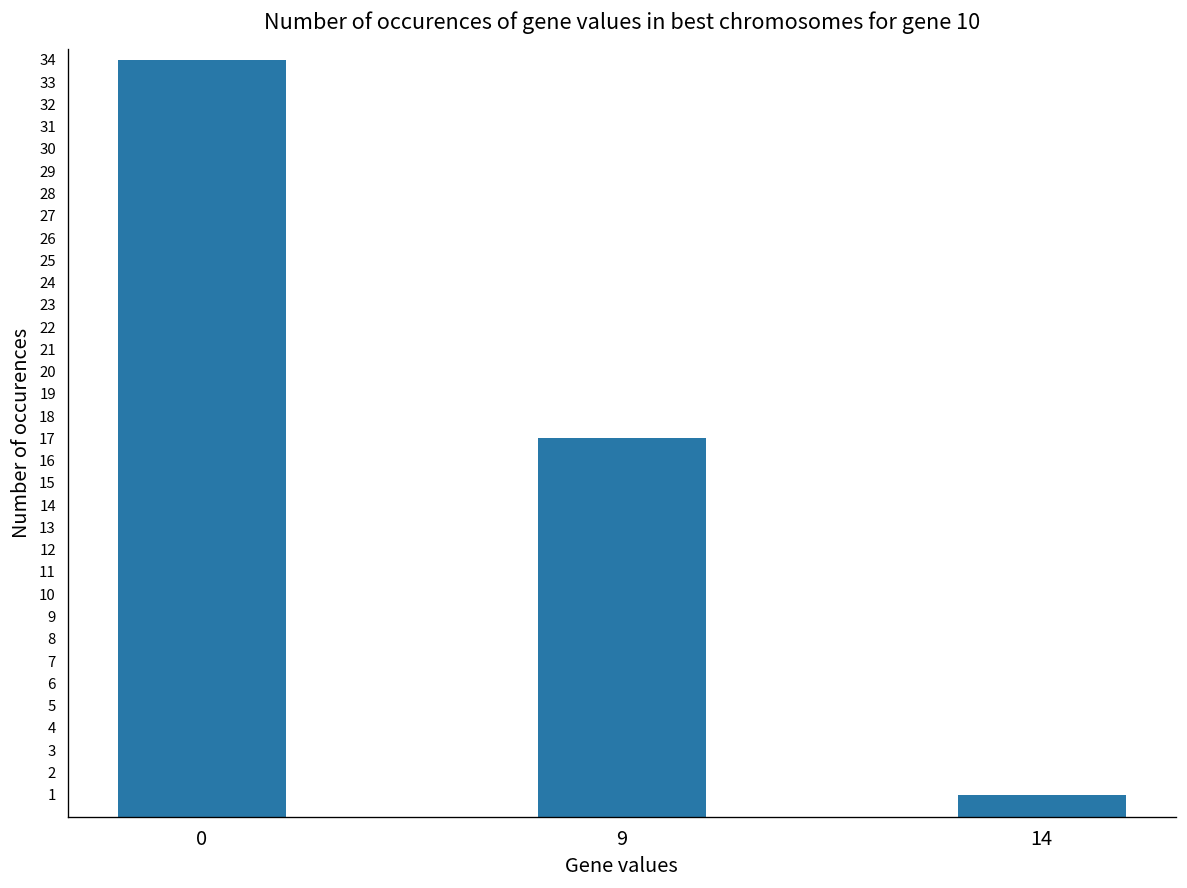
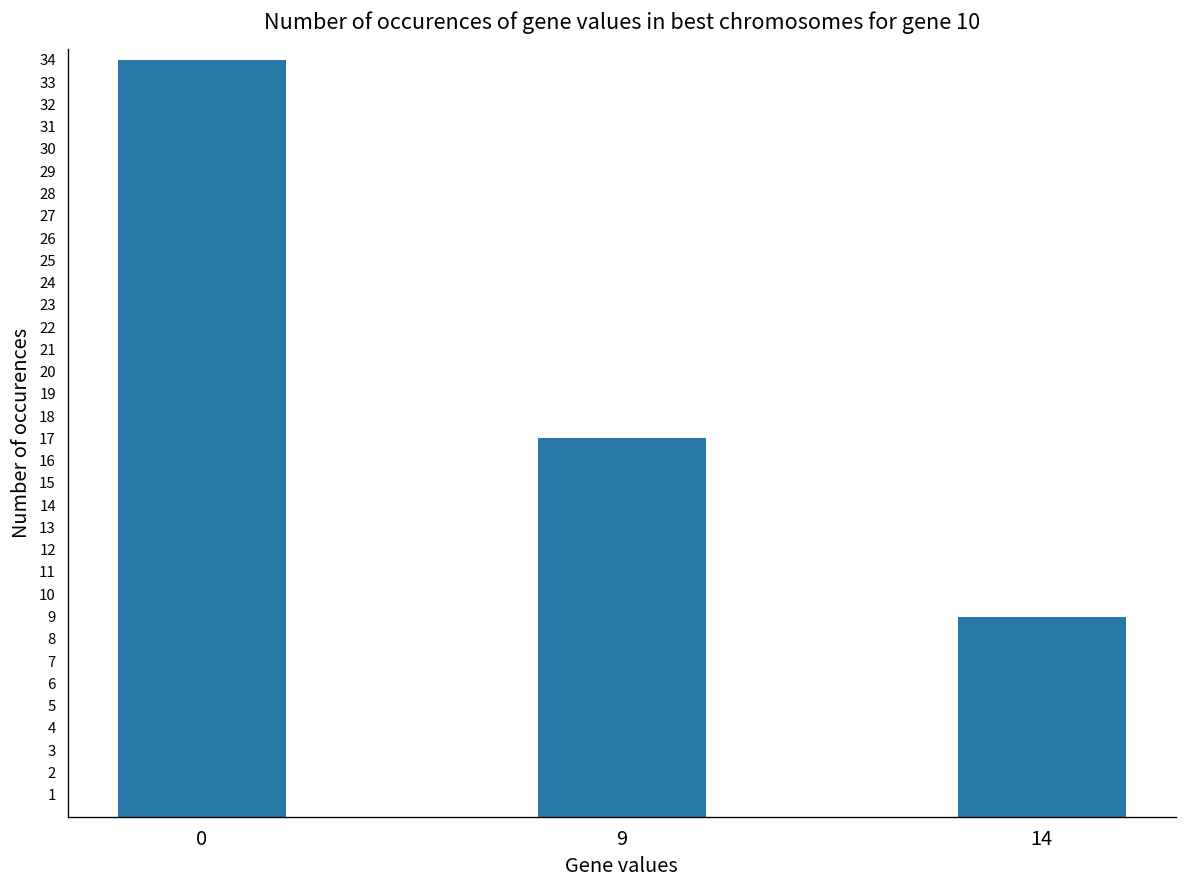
14: 1 -> 9
